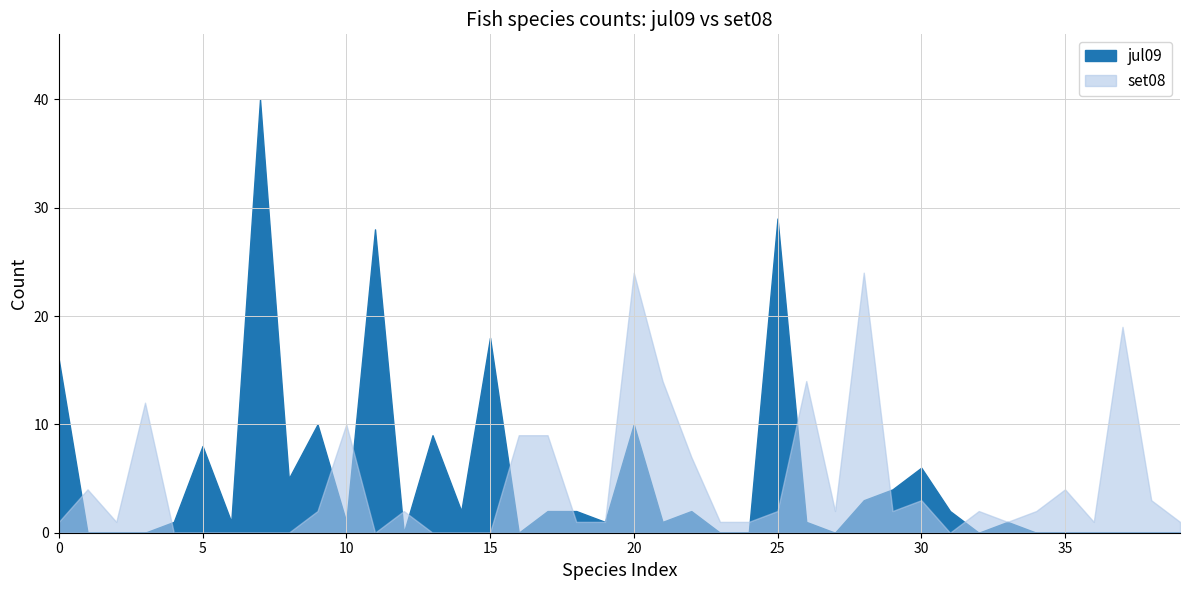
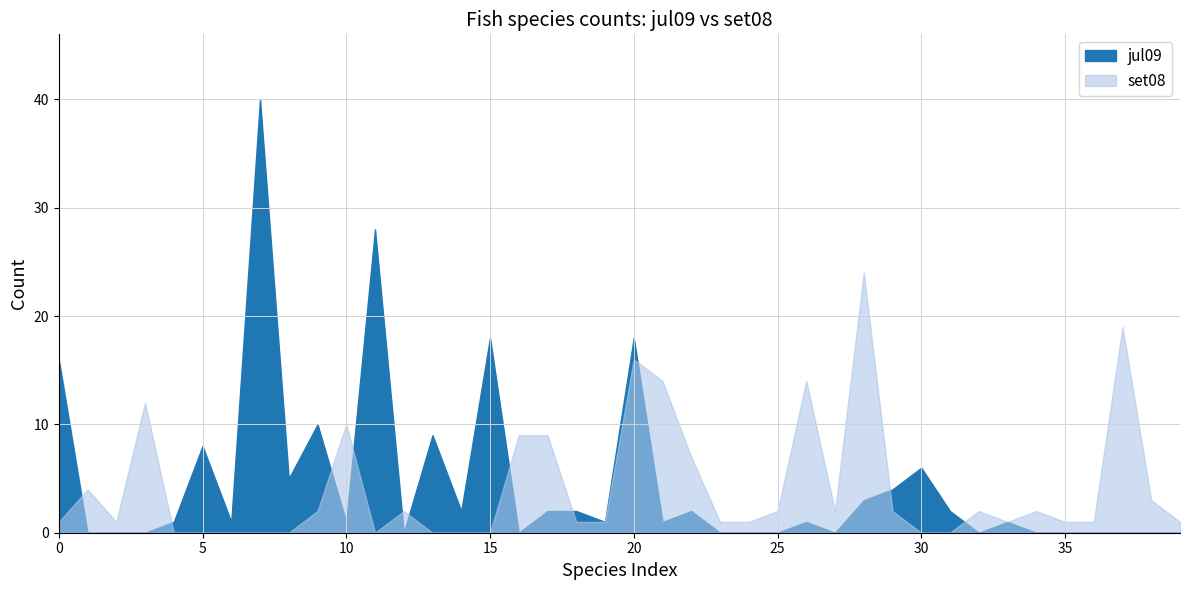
jul09, 20: 10 -> 18
set08, 20: 24 -> 16
jul09, 25: 29 -> 0
set08, 30: 3 -> 0
set08, 35: 4 -> 1
